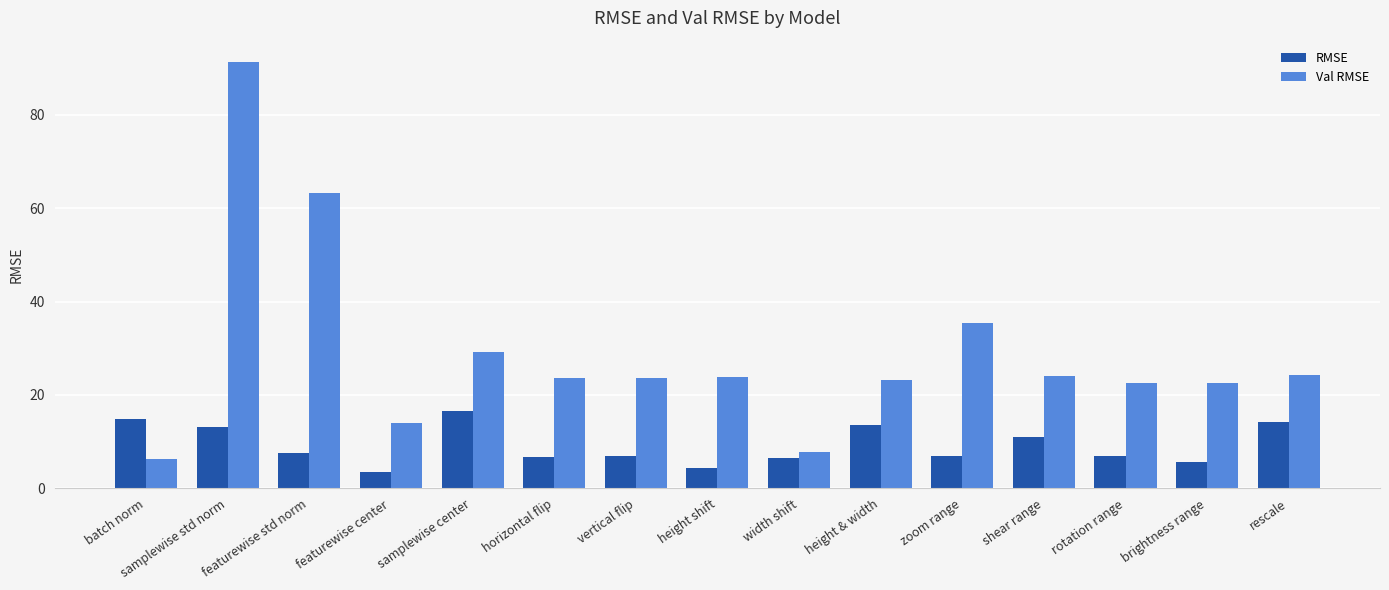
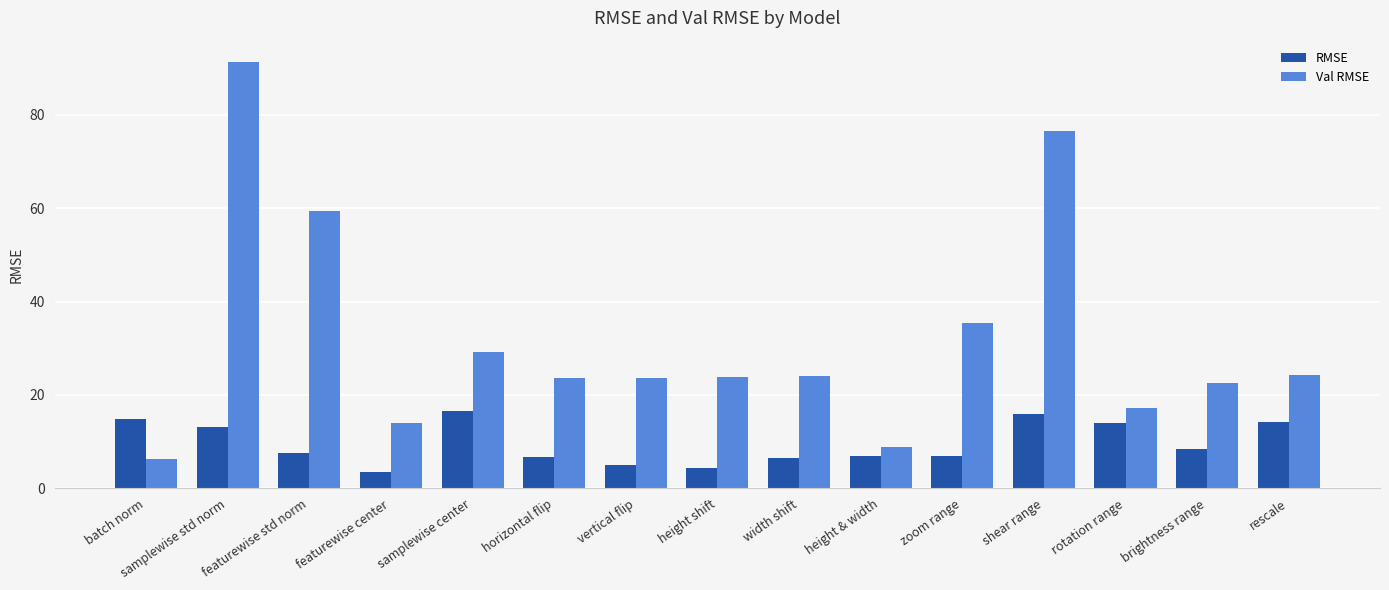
Val RMSE, featurewise std norm: 63 -> 59
RMSE, vertical flip: 7 -> 5
Val RMSE, width shift: 8 -> 24
RMSE, height & width: 14 -> 7
Val RMSE, height & width: 23 -> 9
RMSE, shear range: 11 -> 16
Val RMSE, shear range: 24 -> 76
RMSE, rotation range: 7 -> 14
Val RMSE, rotation range: 23 -> 17
RMSE, brightness range: 6 -> 8
